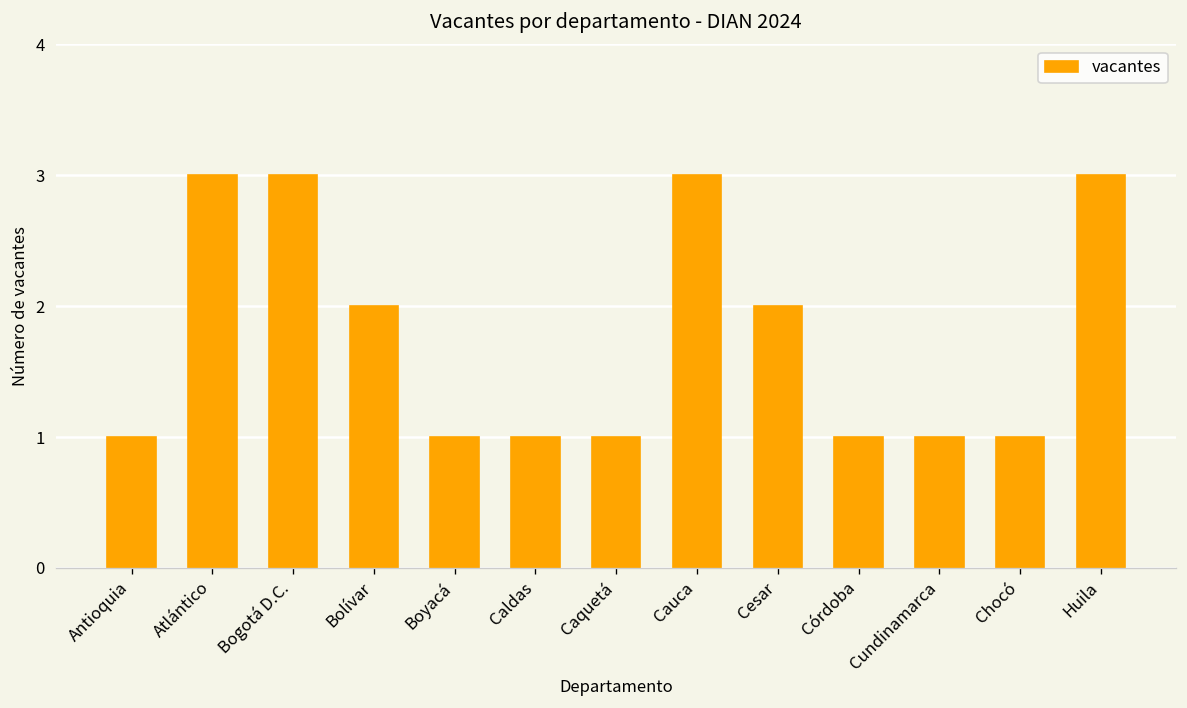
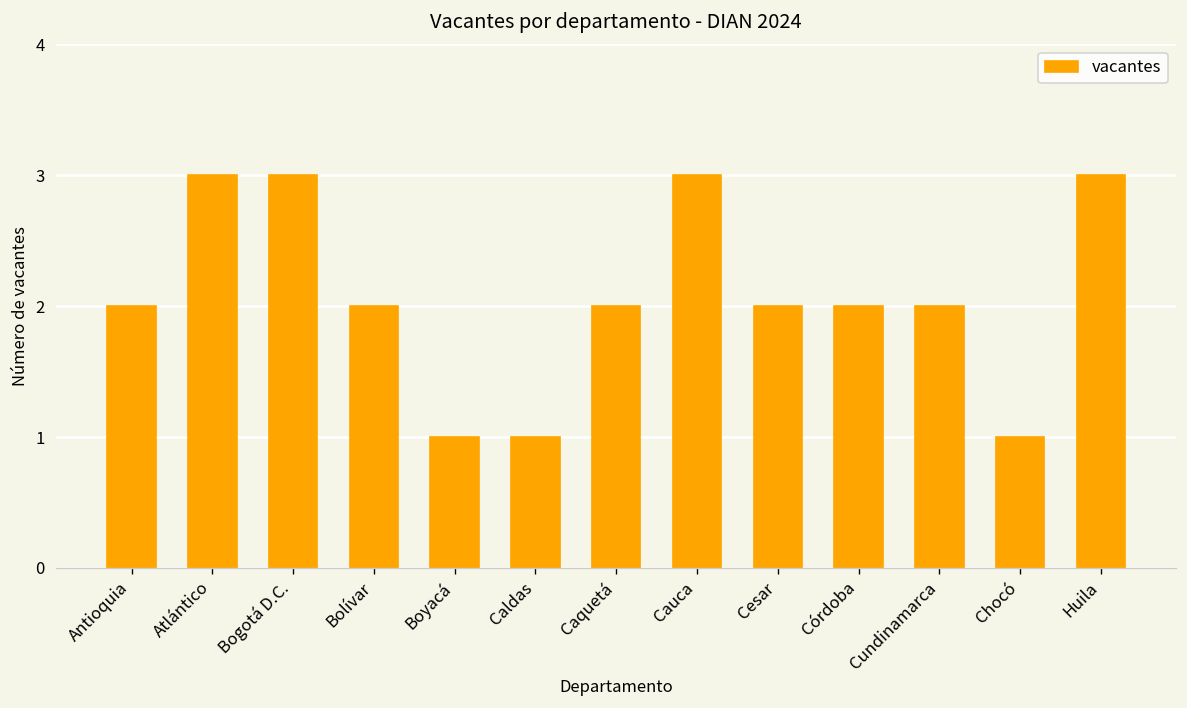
Antioquia: 1 -> 2
Caquetá: 1 -> 2
Córdoba: 1 -> 2
Cundinamarca: 1 -> 2
